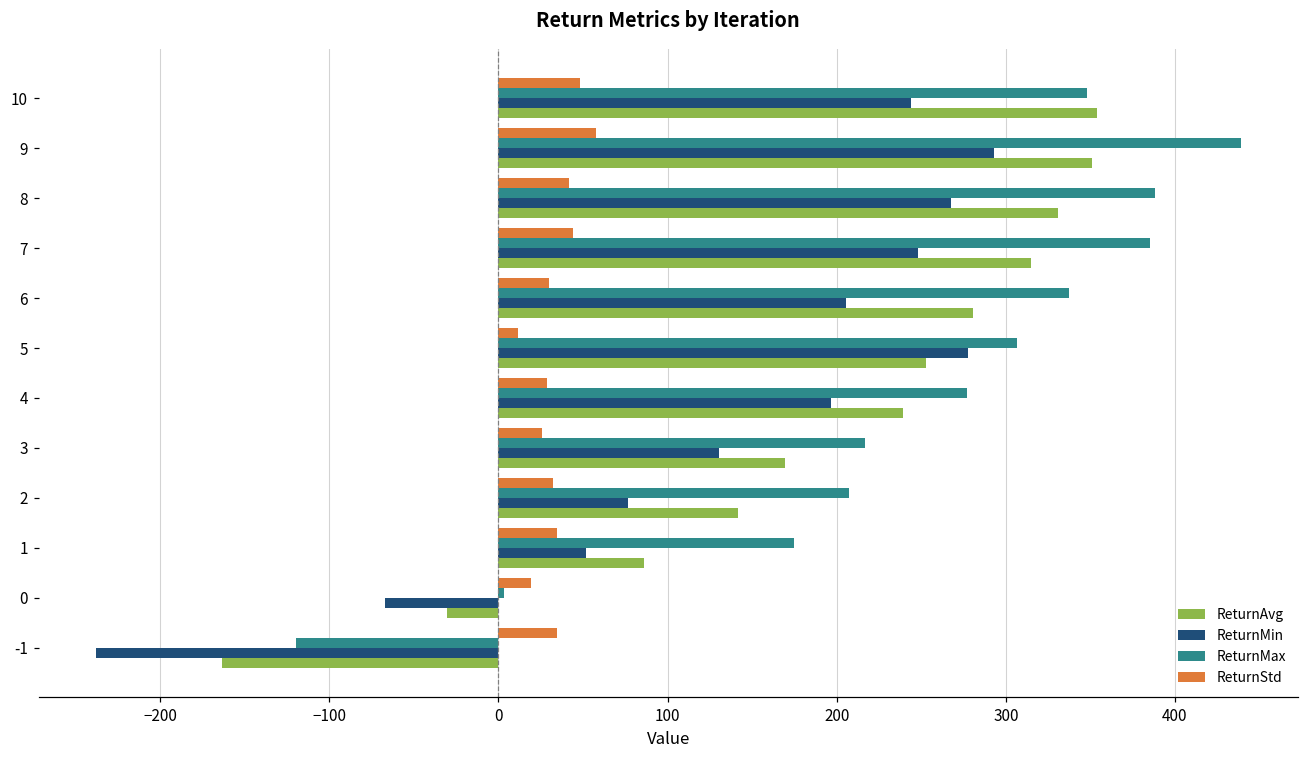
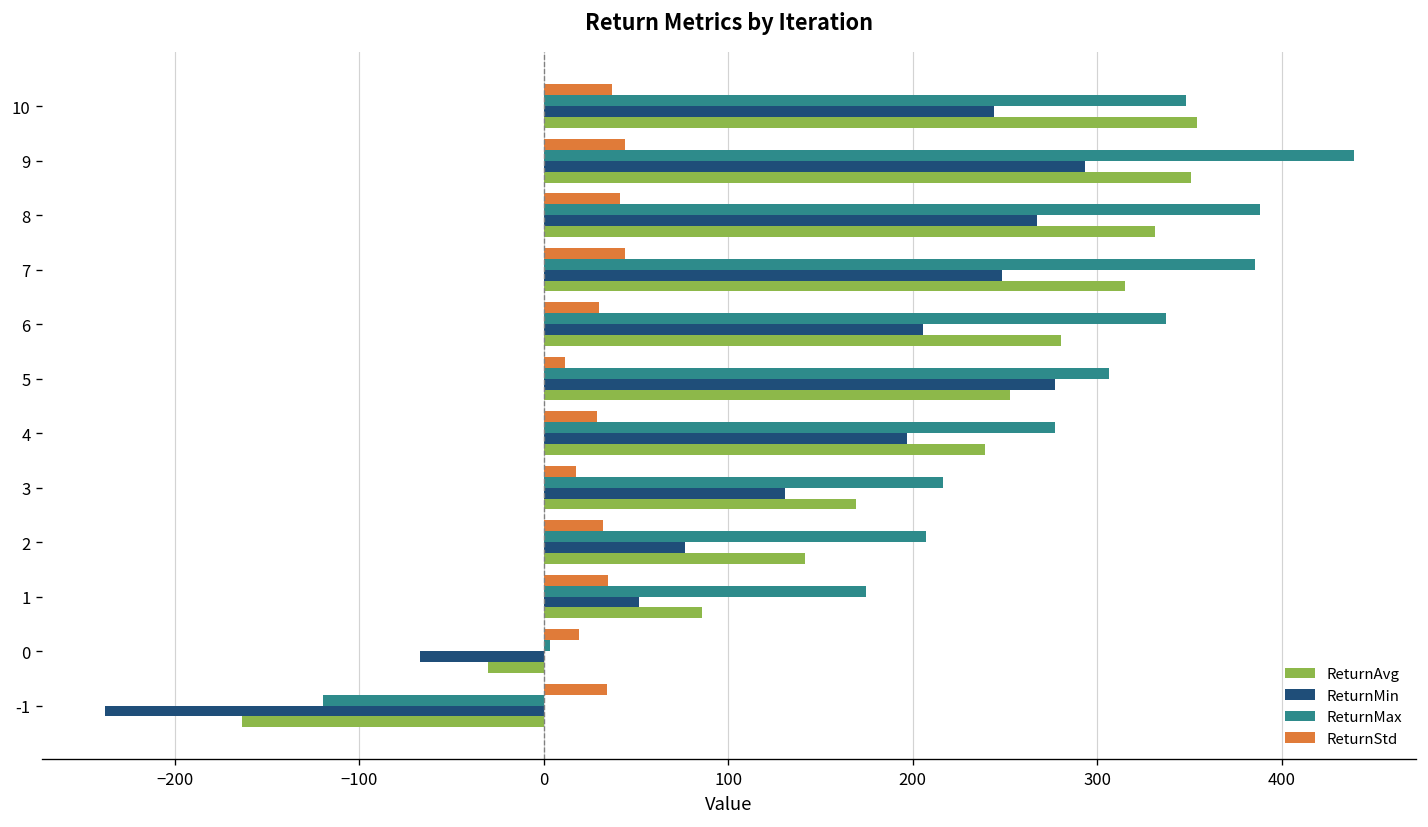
ReturnStd, 10: 48 -> 37
ReturnStd, 9: 58 -> 44
ReturnStd, 3: 26 -> 17
